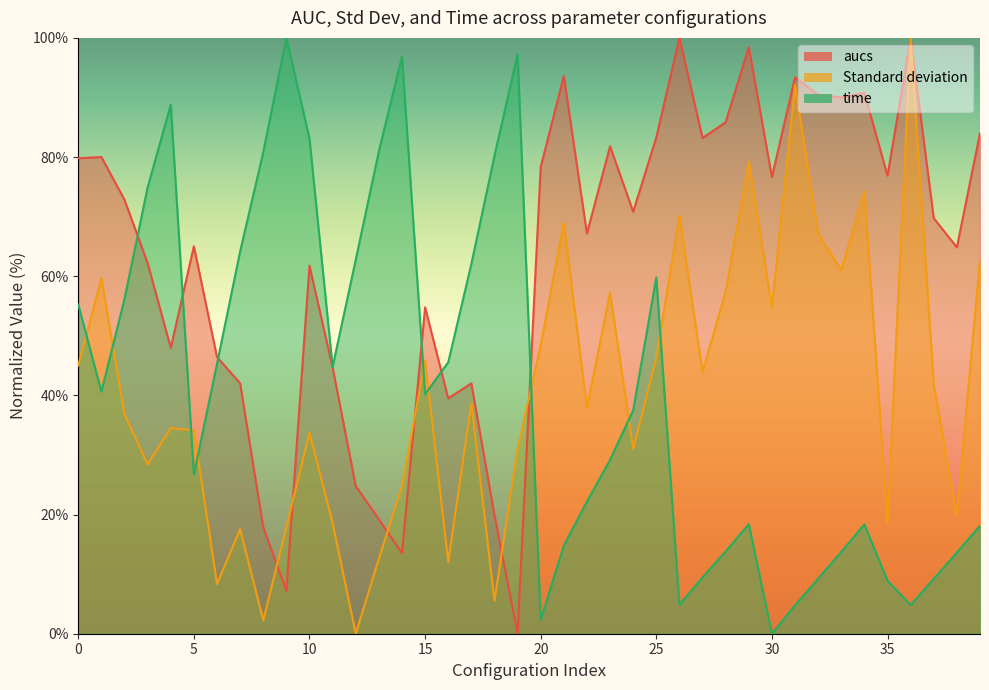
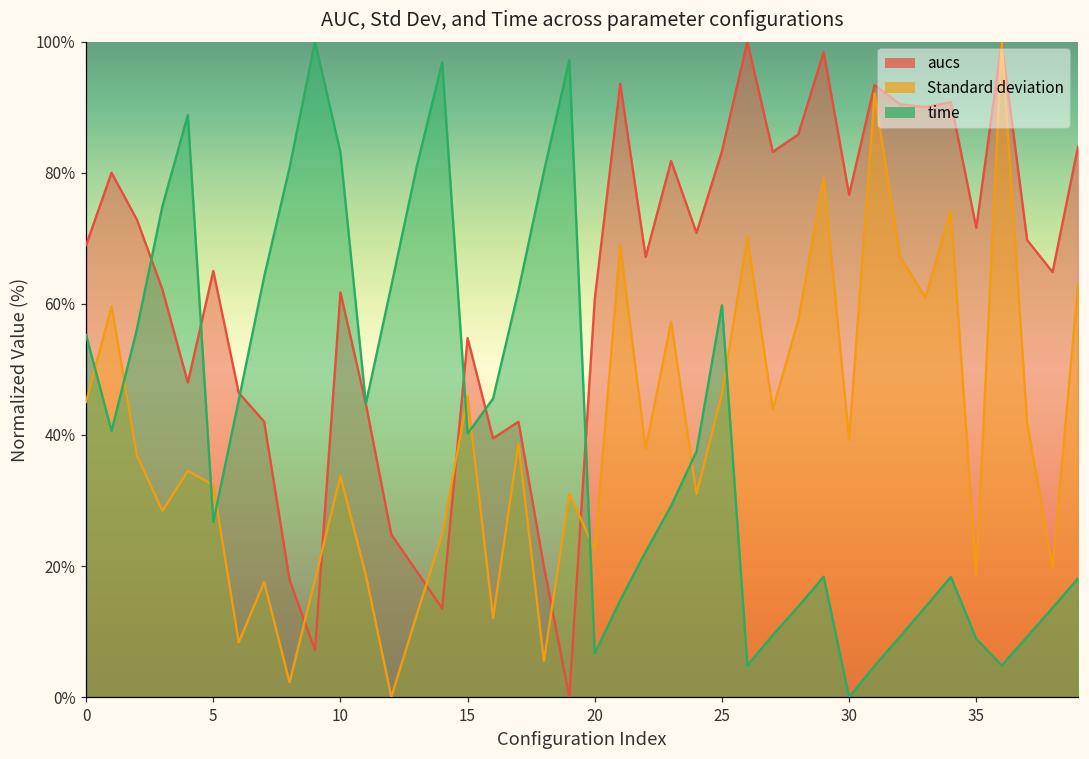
aucs, 0: 80% -> 69%
Standard deviation, 5: 34% -> 32%
aucs, 20: 78% -> 61%
Standard deviation, 20: 48% -> 22%
time, 20: 2% -> 7%
Standard deviation, 30: 55% -> 39%
aucs, 35: 77% -> 72%
